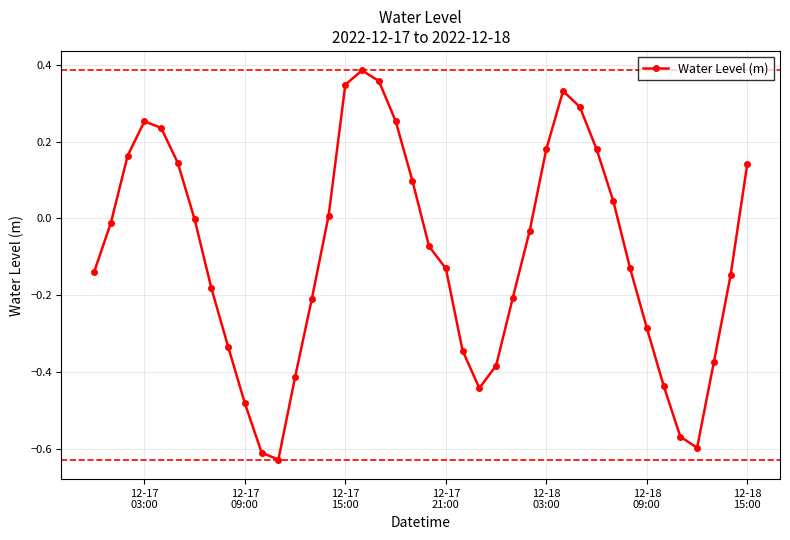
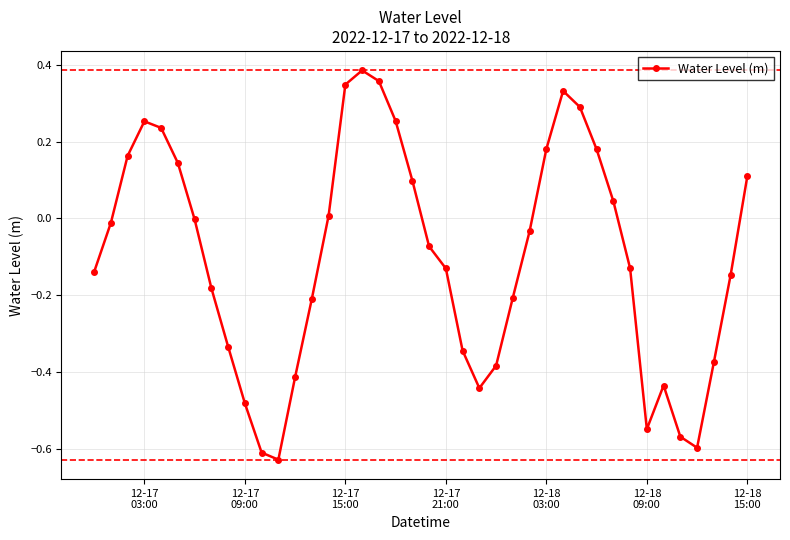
12-18 09:00: -0.29 -> -0.55
12-18 15:00: 0.14 -> 0.11
